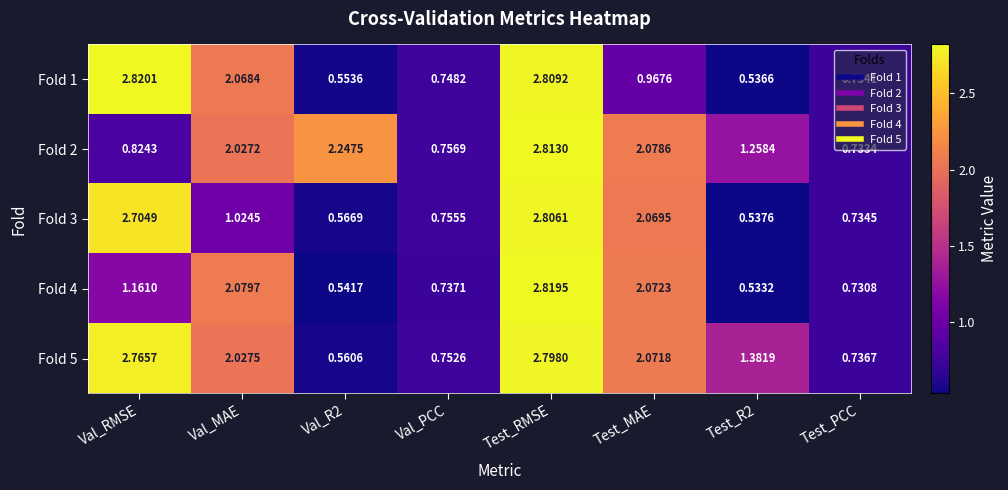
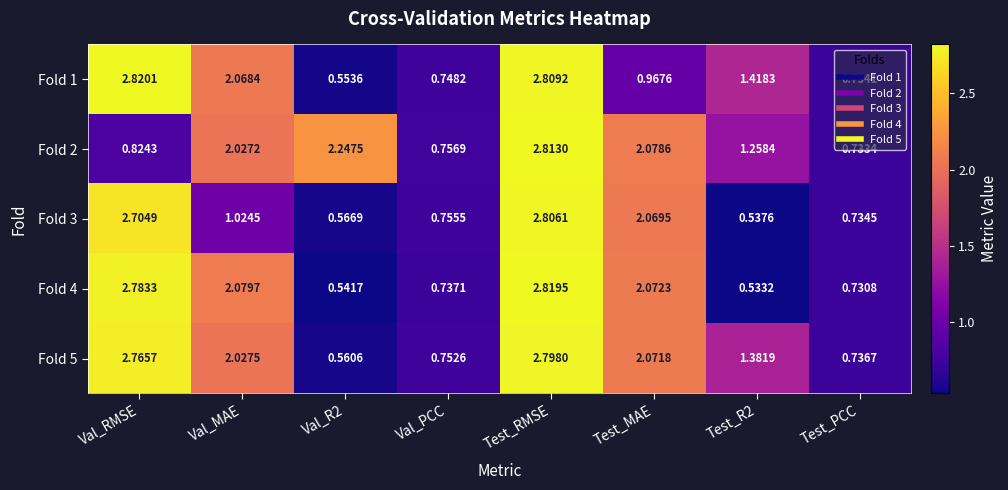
Fold 1, Test_R2: 0.5366 -> 1.4183
Fold 4, Val_RMSE: 1.1610 -> 2.7833
